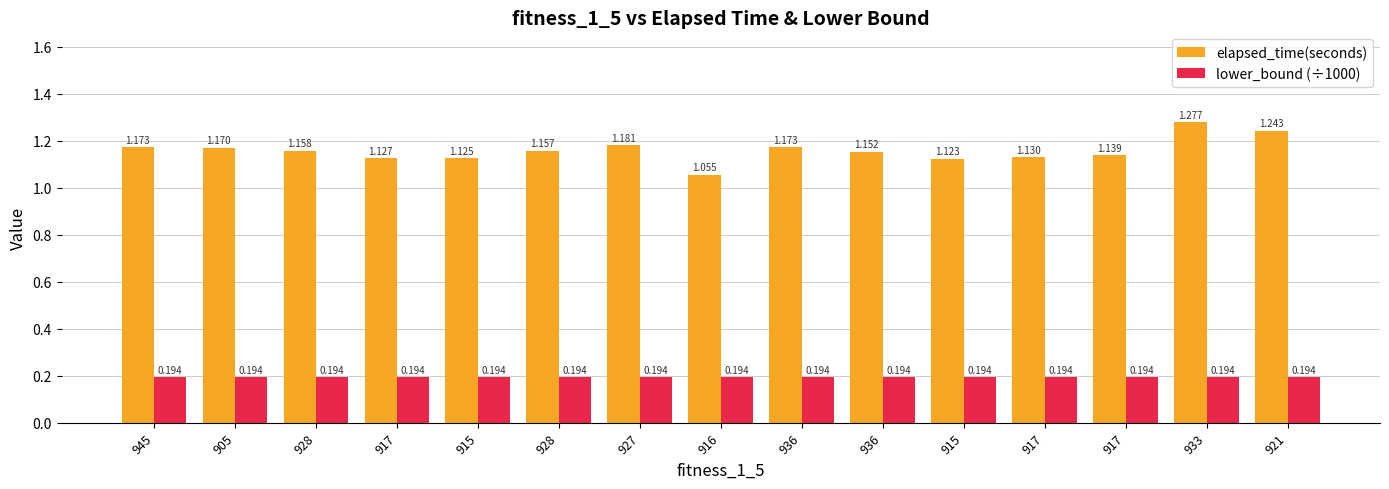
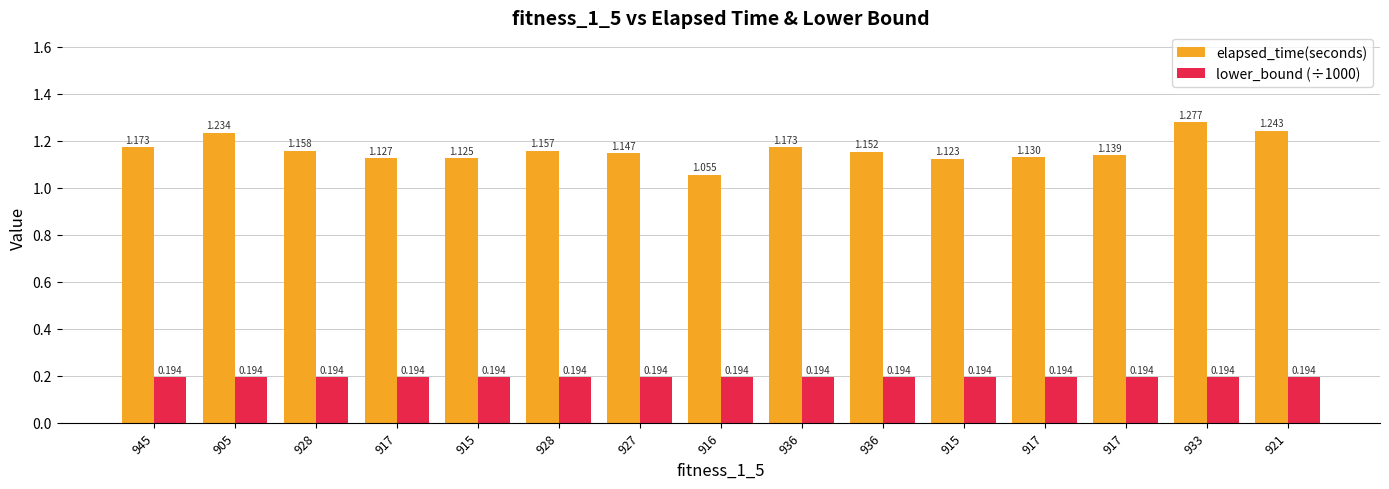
elapsed_time(seconds), 905: 1.170 -> 1.234
elapsed_time(seconds), 927: 1.181 -> 1.147
